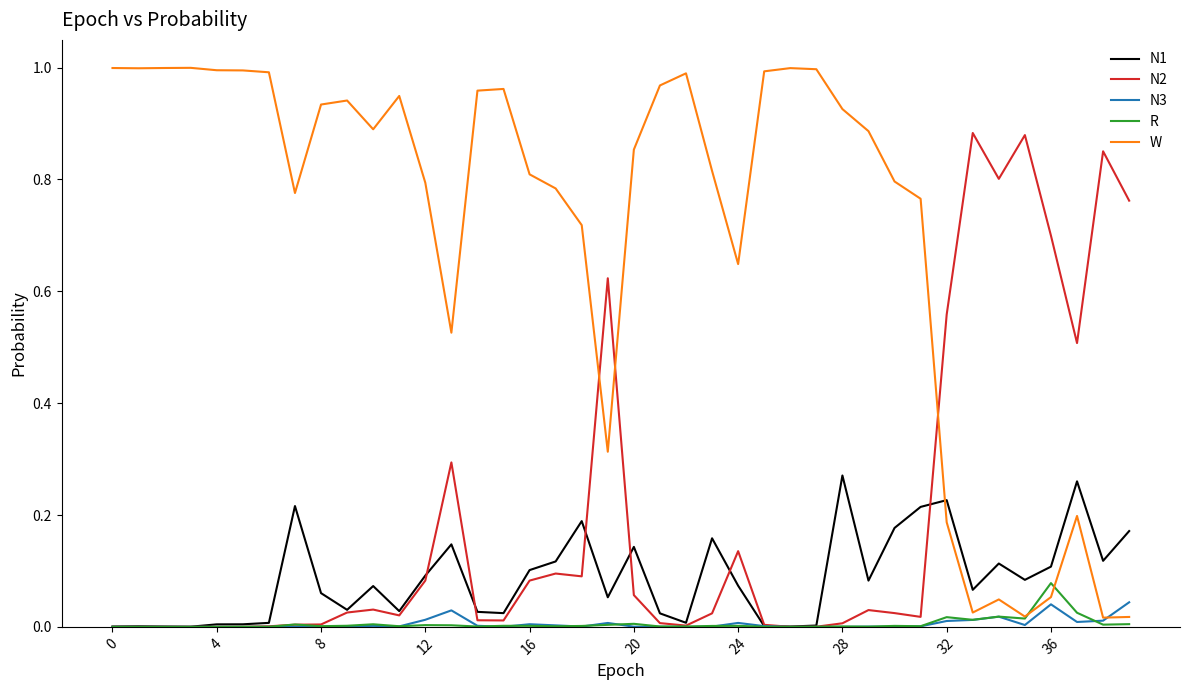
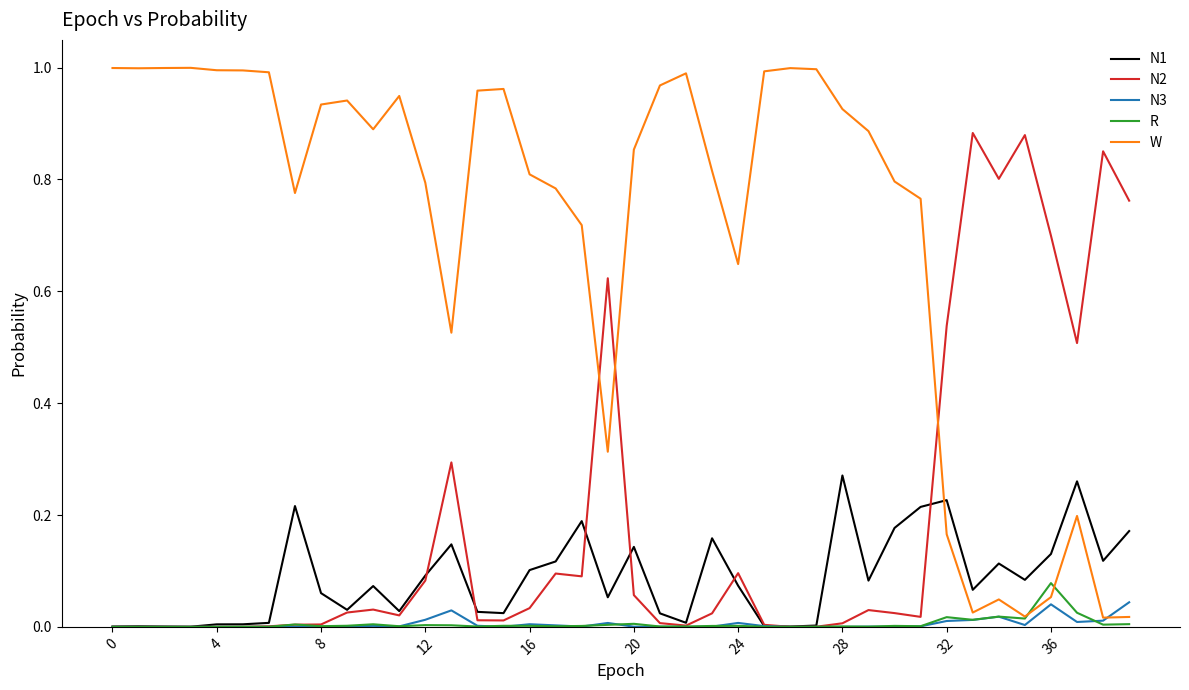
N2, 16: 0.08 -> 0.03
N2, 24: 0.14 -> 0.10
N2, 32: 0.56 -> 0.54
W, 32: 0.19 -> 0.17
N1, 36: 0.11 -> 0.13
